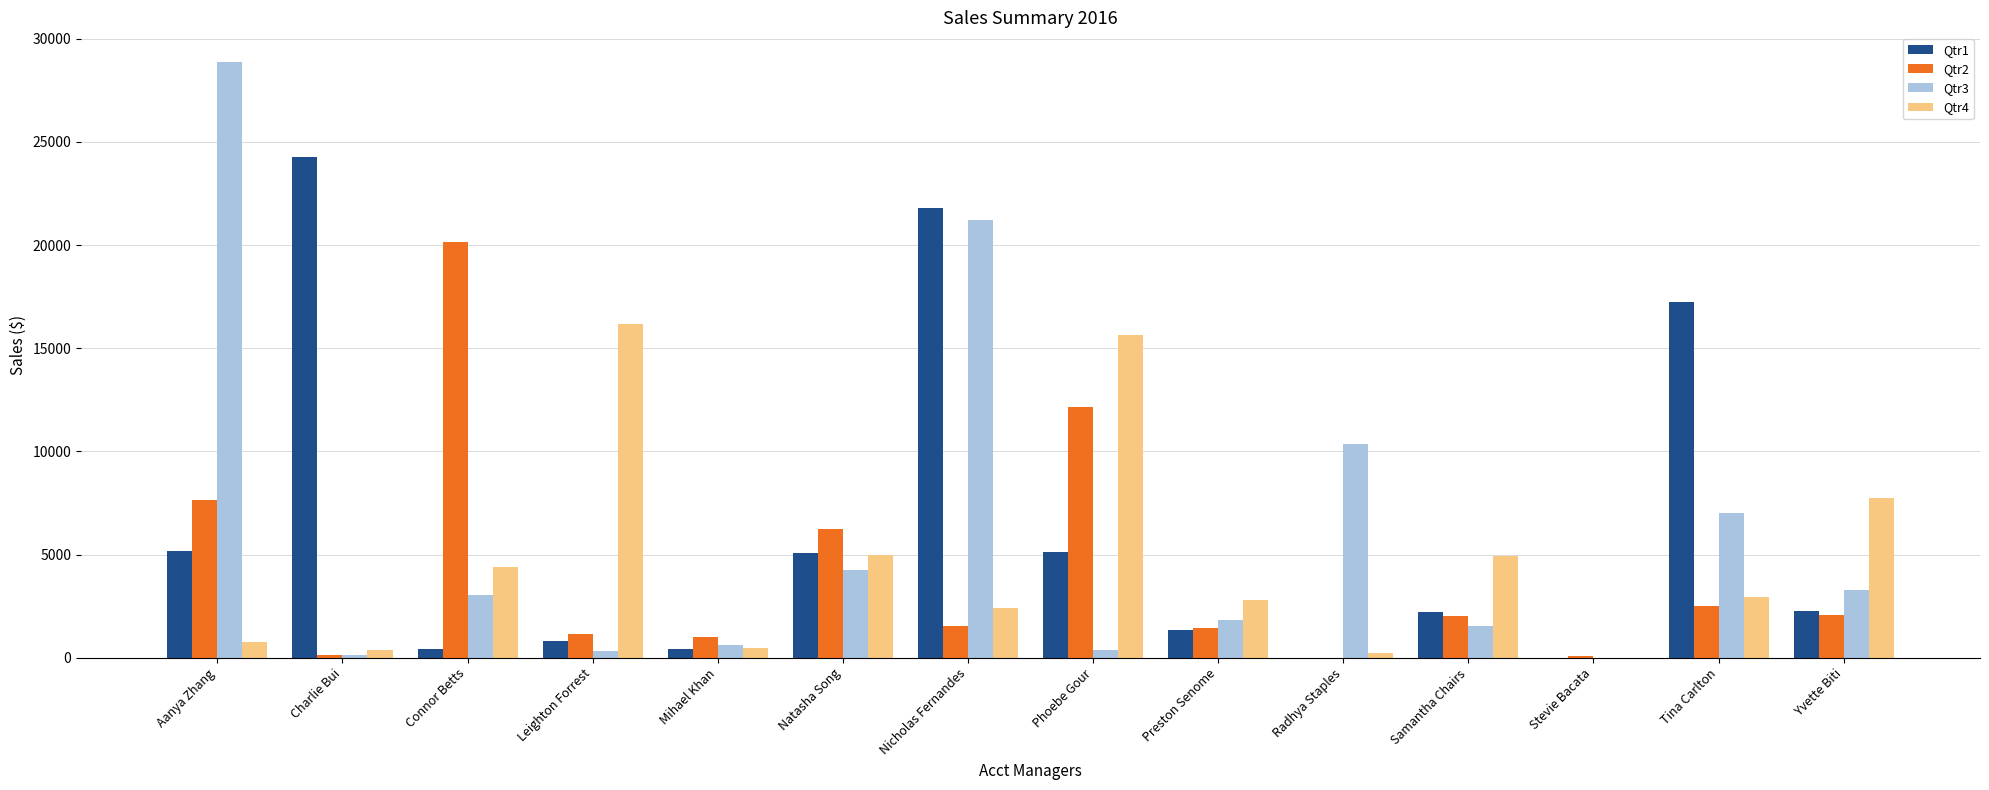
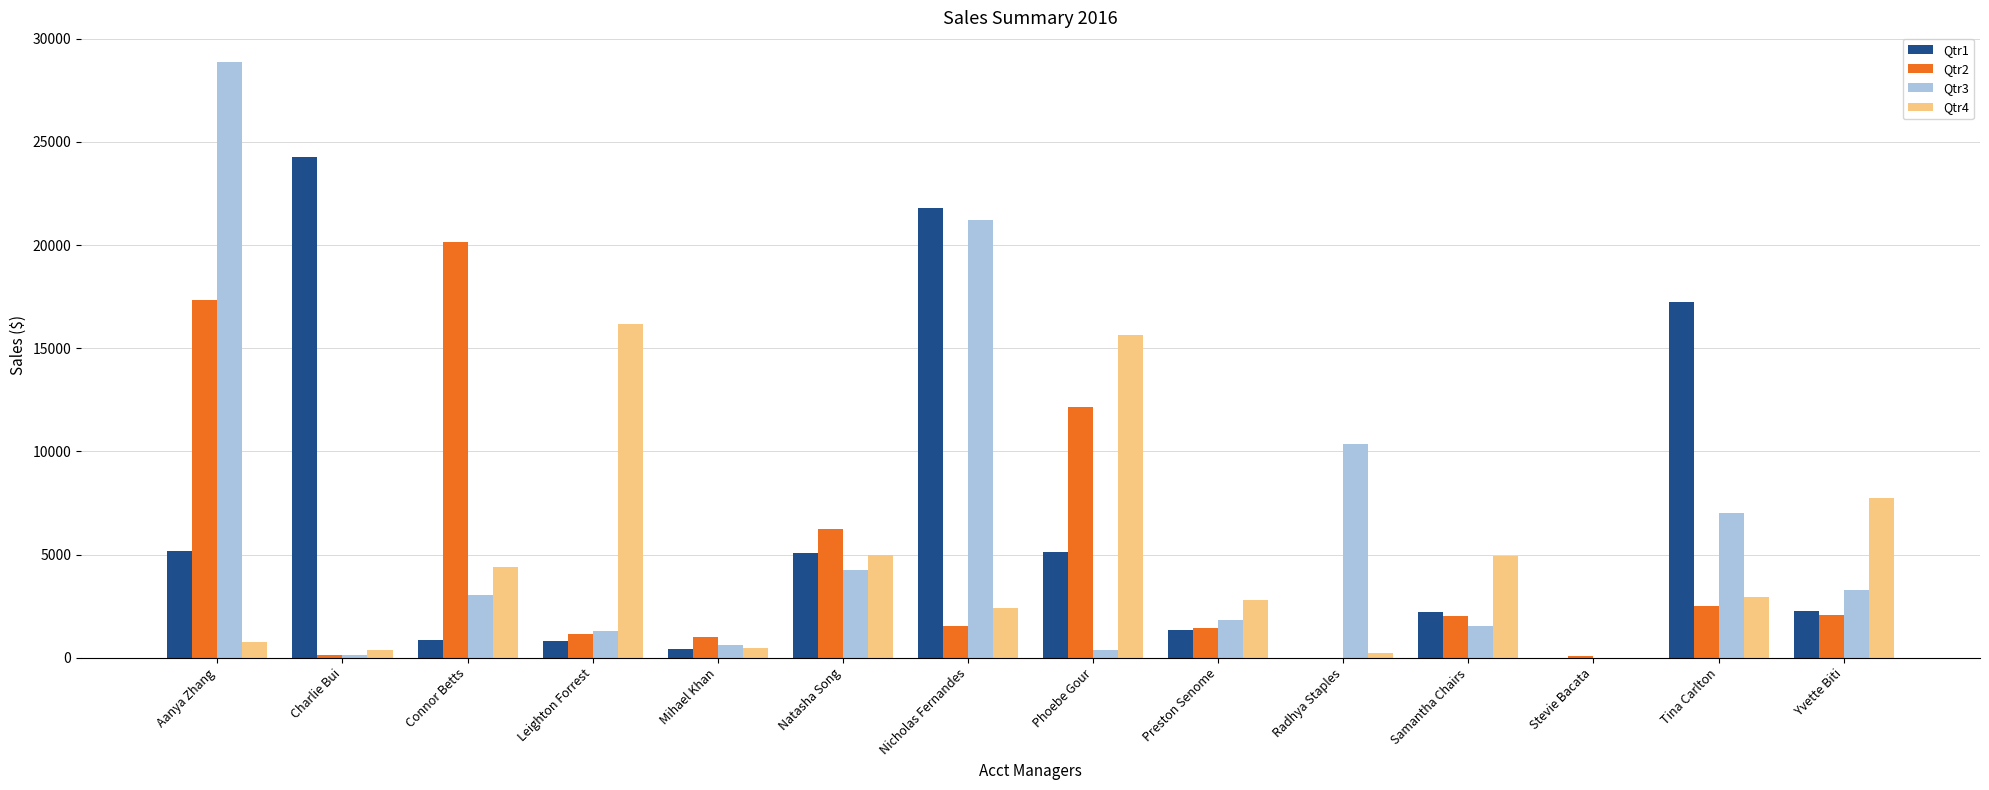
Qtr2, Aanya Zhang: 7600 -> 17300
Qtr1, Connor Betts: 400 -> 900
Qtr3, Leighton Forrest: 300 -> 1300
